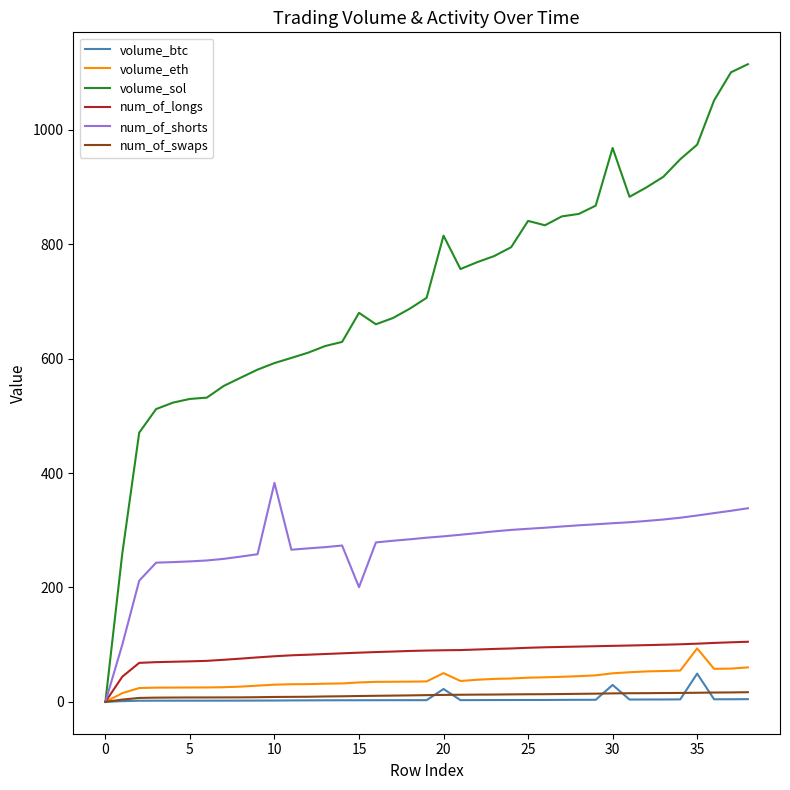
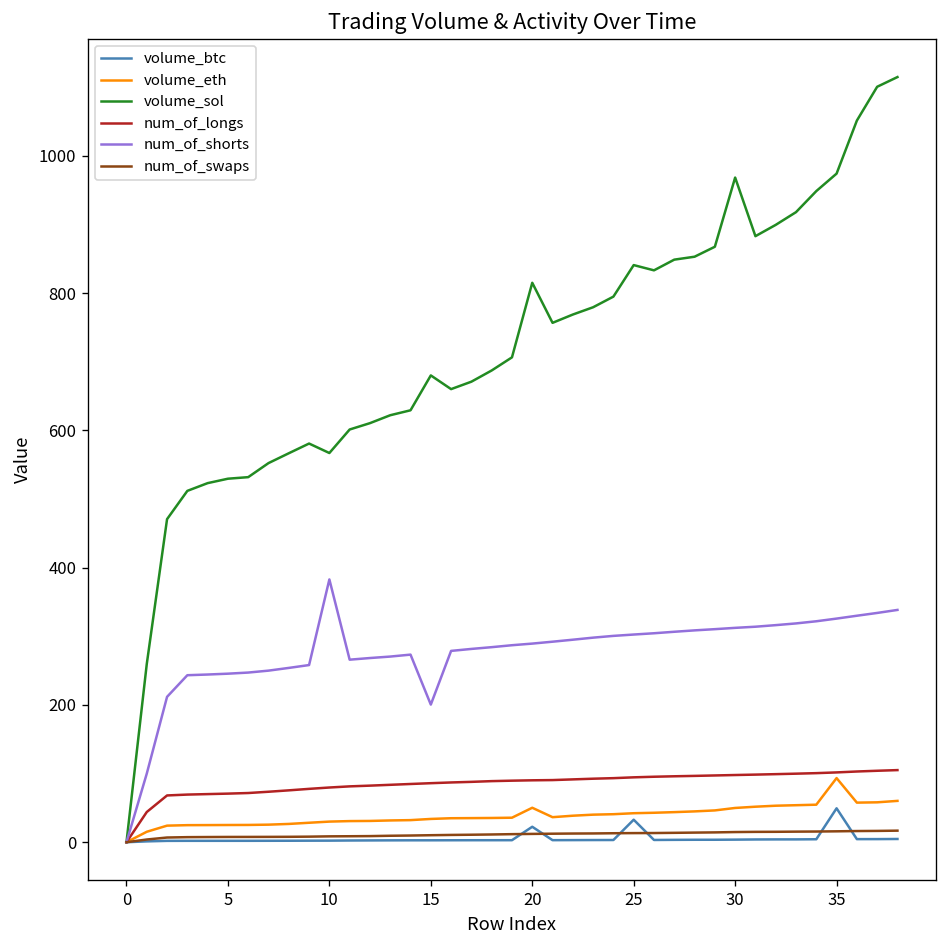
volume_sol, 10: 590 -> 570
volume_btc, 25: 0 -> 30
volume_btc, 30: 30 -> 0
